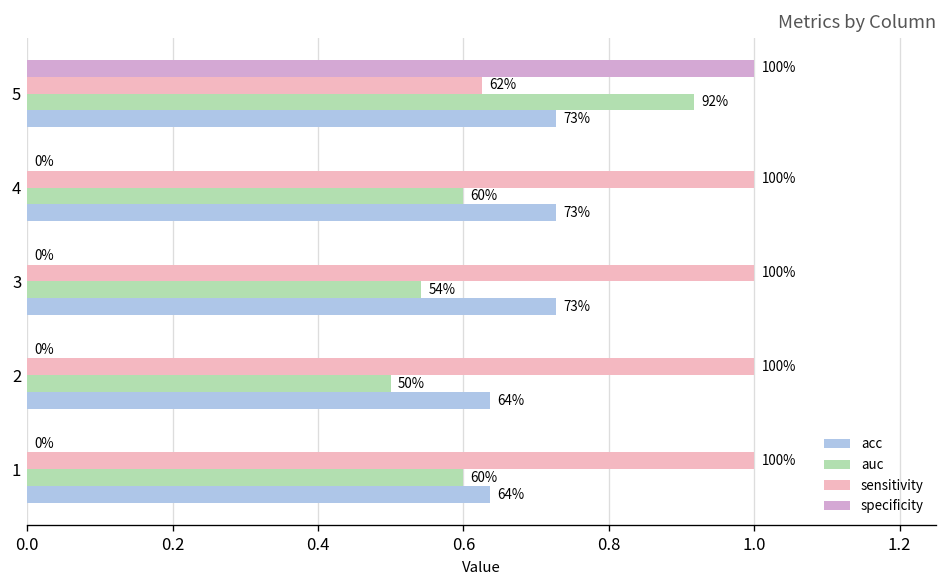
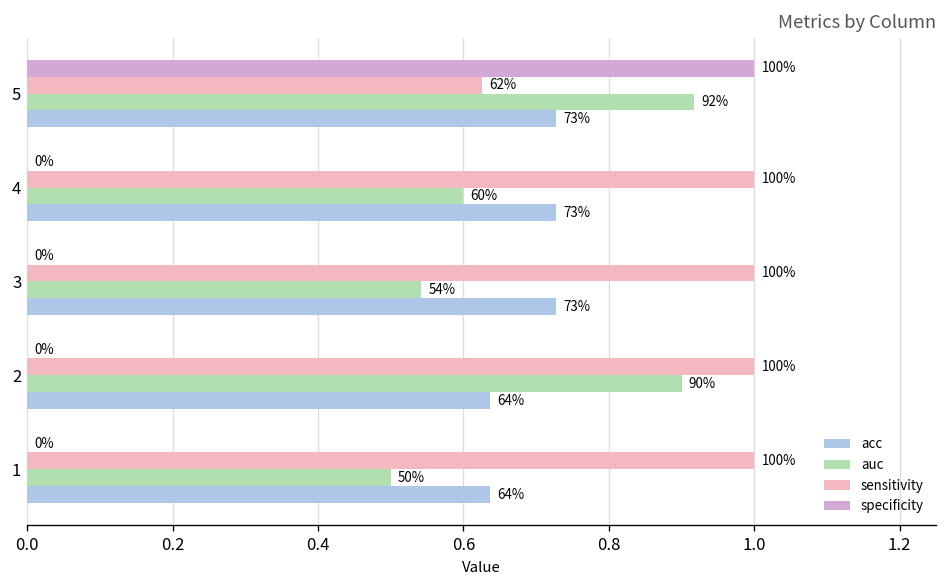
auc, 2: 50% -> 90%
auc, 1: 60% -> 50%
